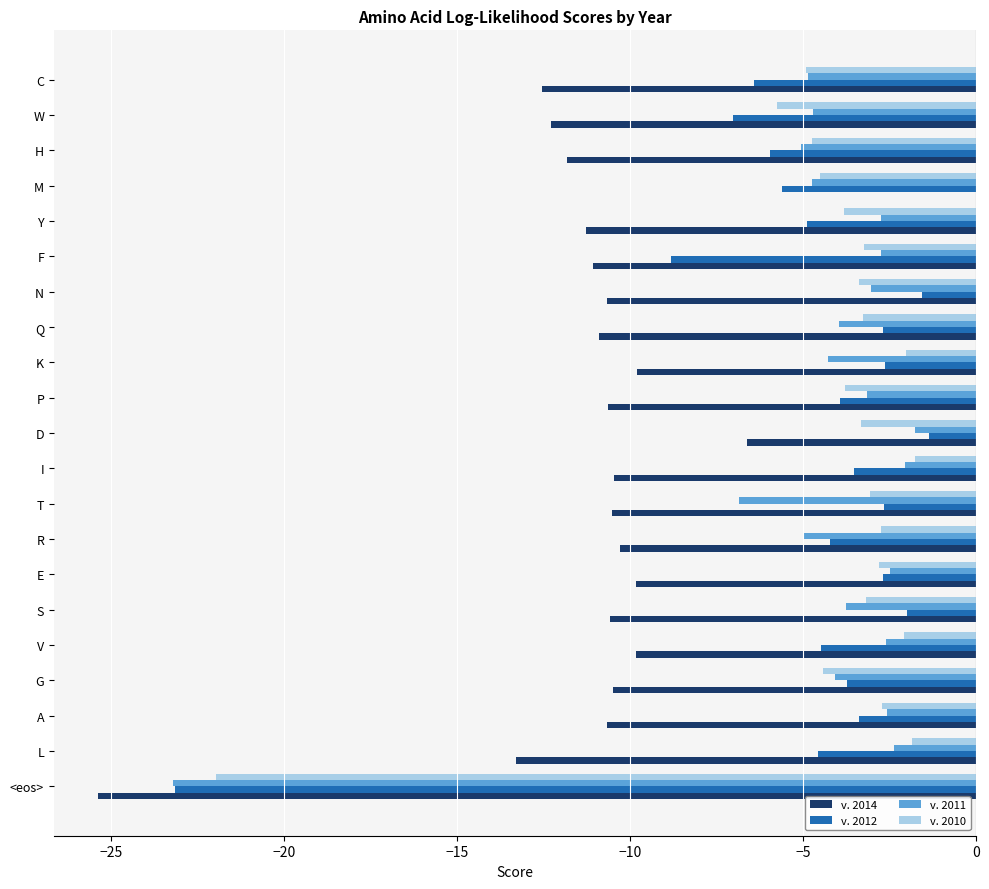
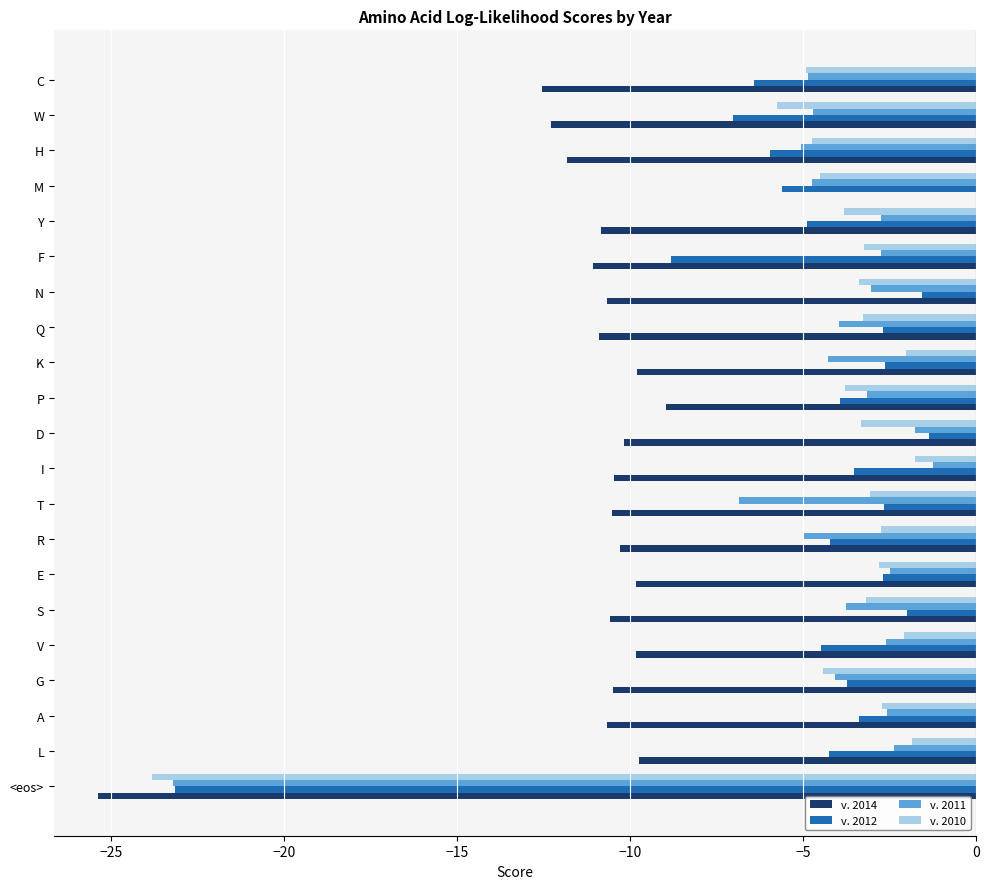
v. 2014, Y: -11.3 -> -10.8
v. 2014, P: -10.6 -> -9.0
v. 2014, D: -6.6 -> -10.2
v. 2011, I: -2.1 -> -1.2
v. 2012, L: -4.6 -> -4.3
v. 2014, L: -13.3 -> -9.7
v. 2010, <eos>: -21.9 -> -23.8
